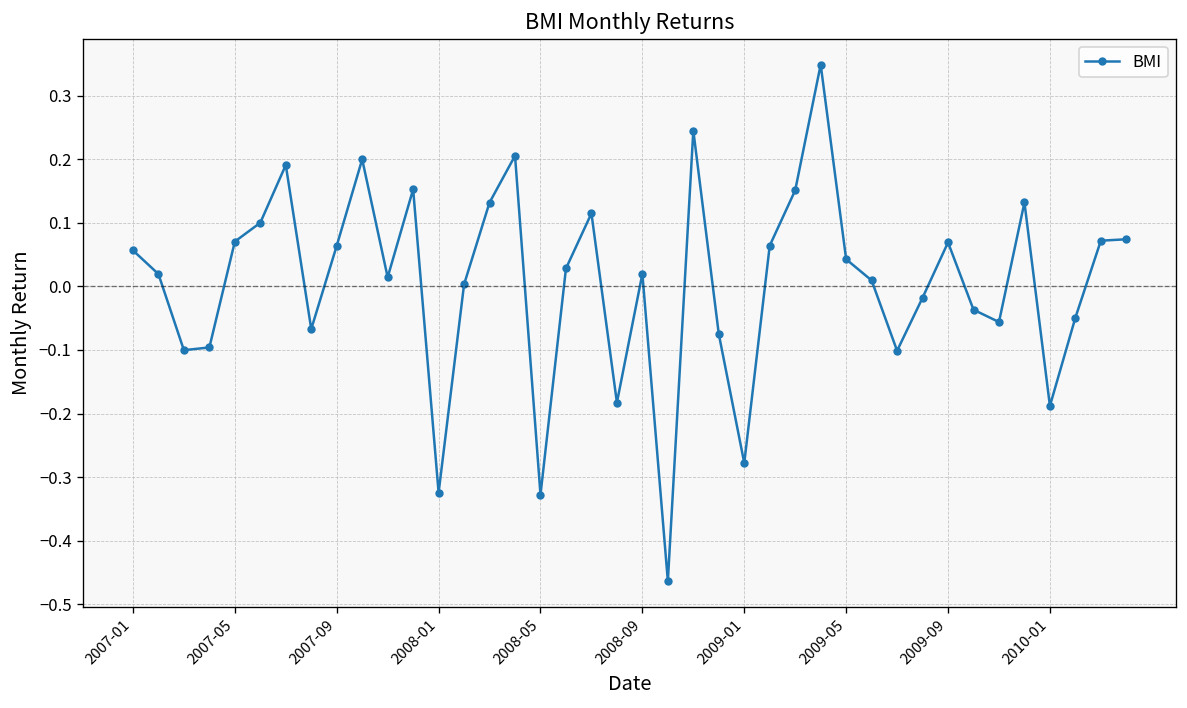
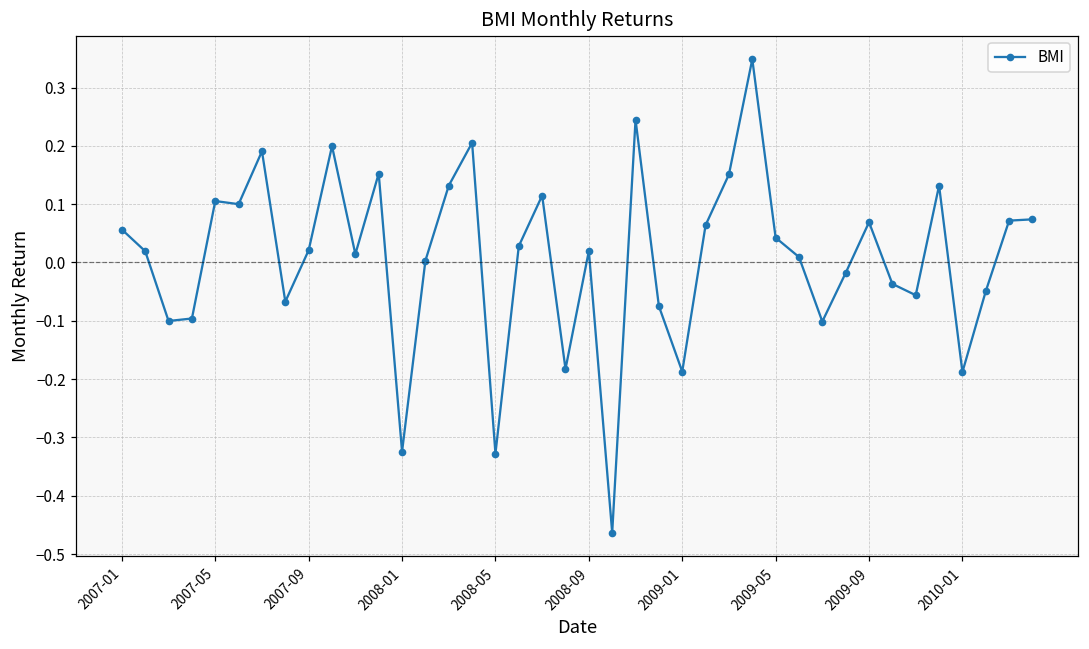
2007-05: 0.07 -> 0.11
2007-09: 0.06 -> 0.02
2009-01: -0.28 -> -0.19
